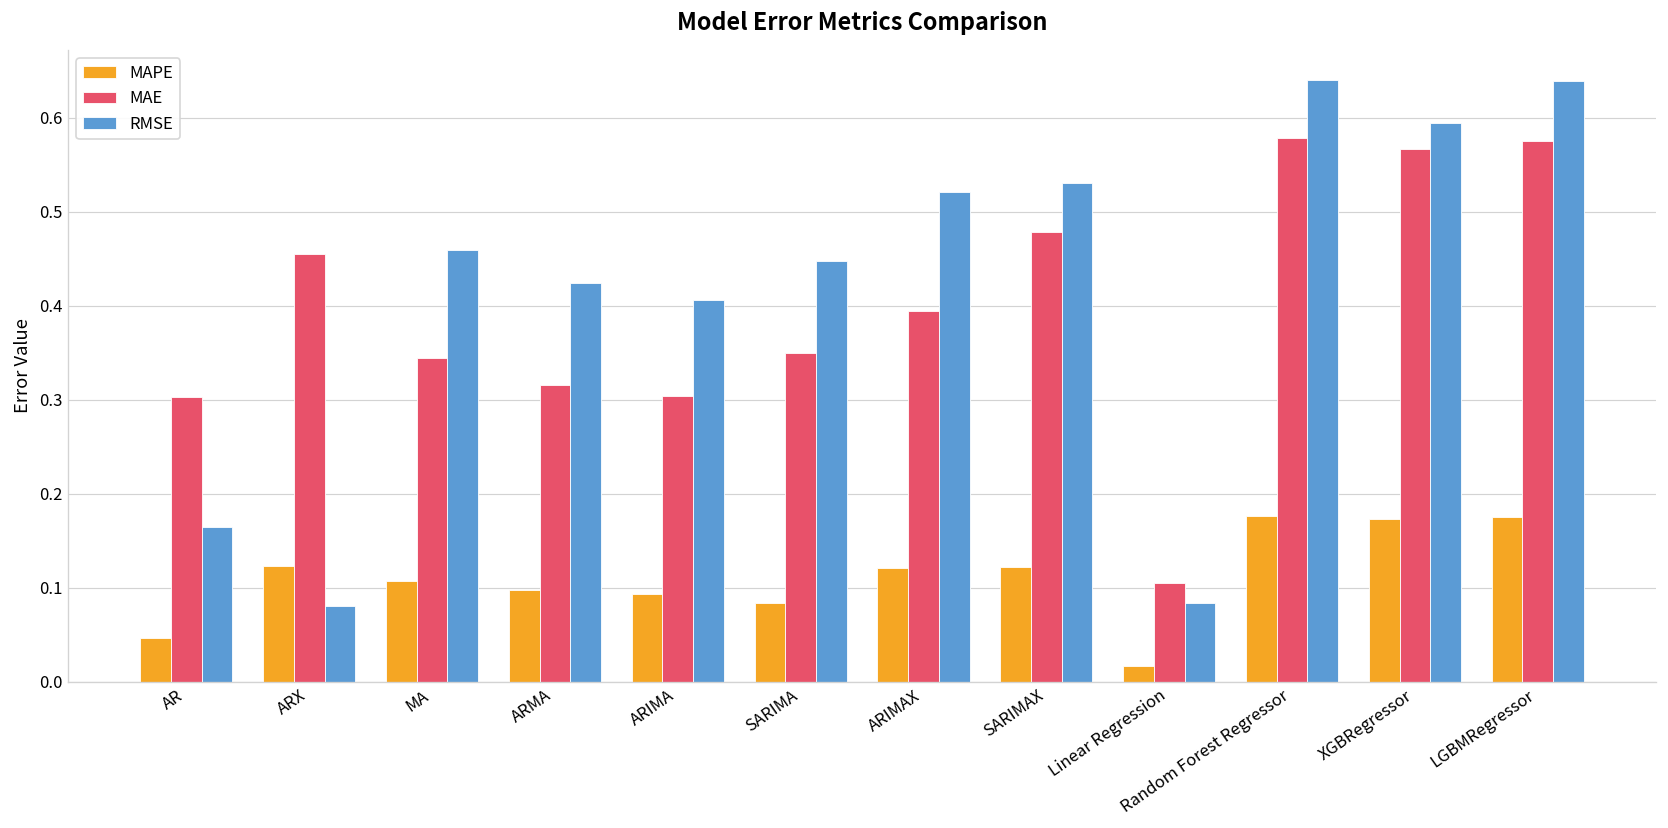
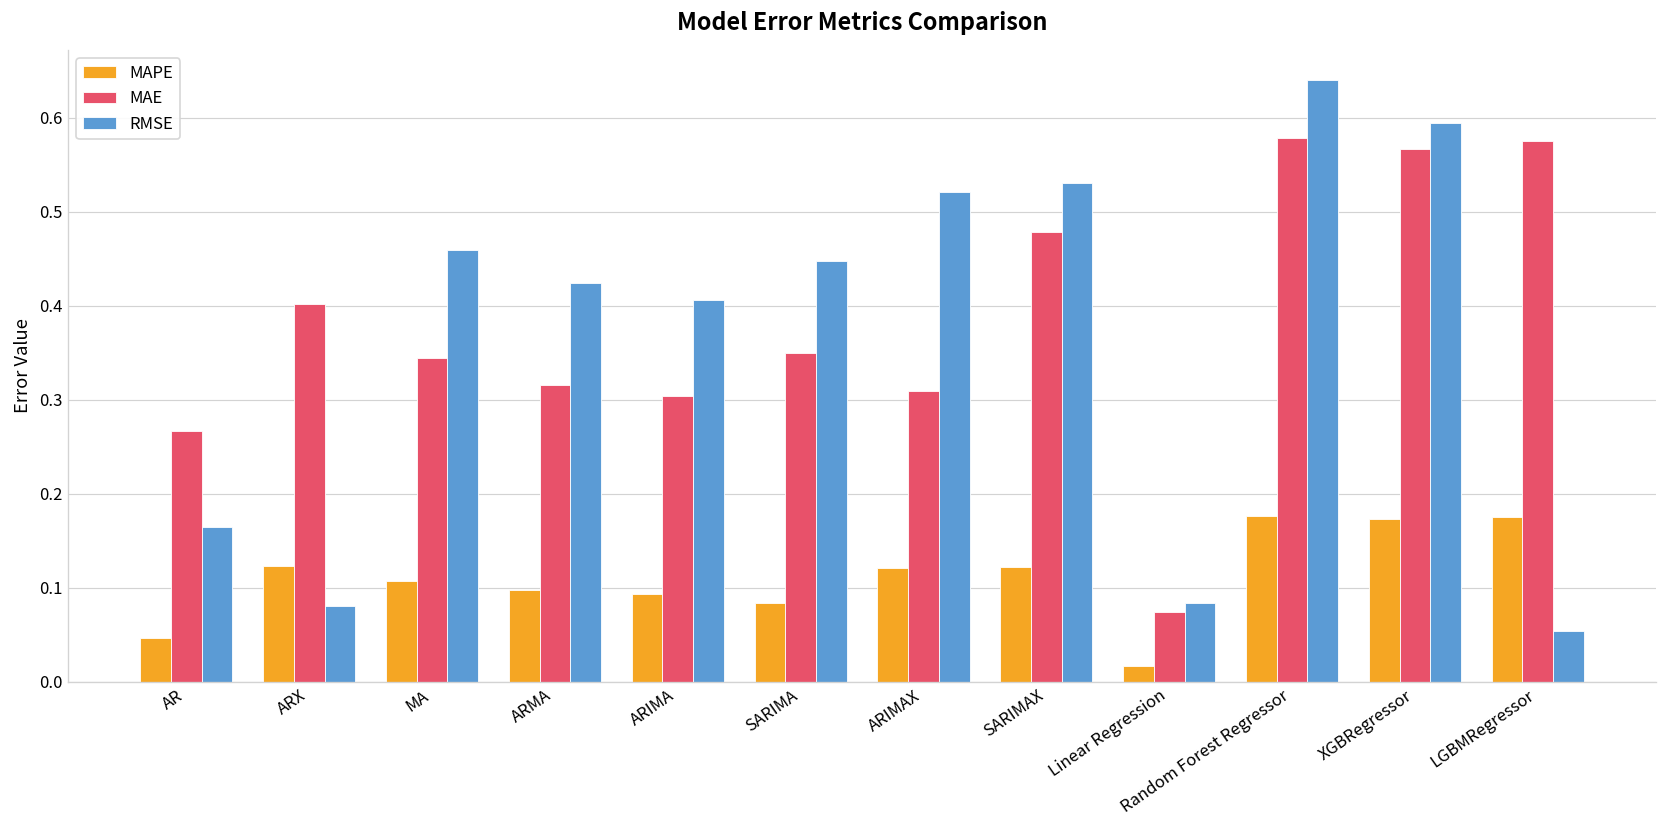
MAE, AR: 0.30 -> 0.27
MAE, ARX: 0.46 -> 0.40
MAE, ARIMAX: 0.39 -> 0.31
MAE, Linear Regression: 0.10 -> 0.07
RMSE, LGBMRegressor: 0.64 -> 0.05
